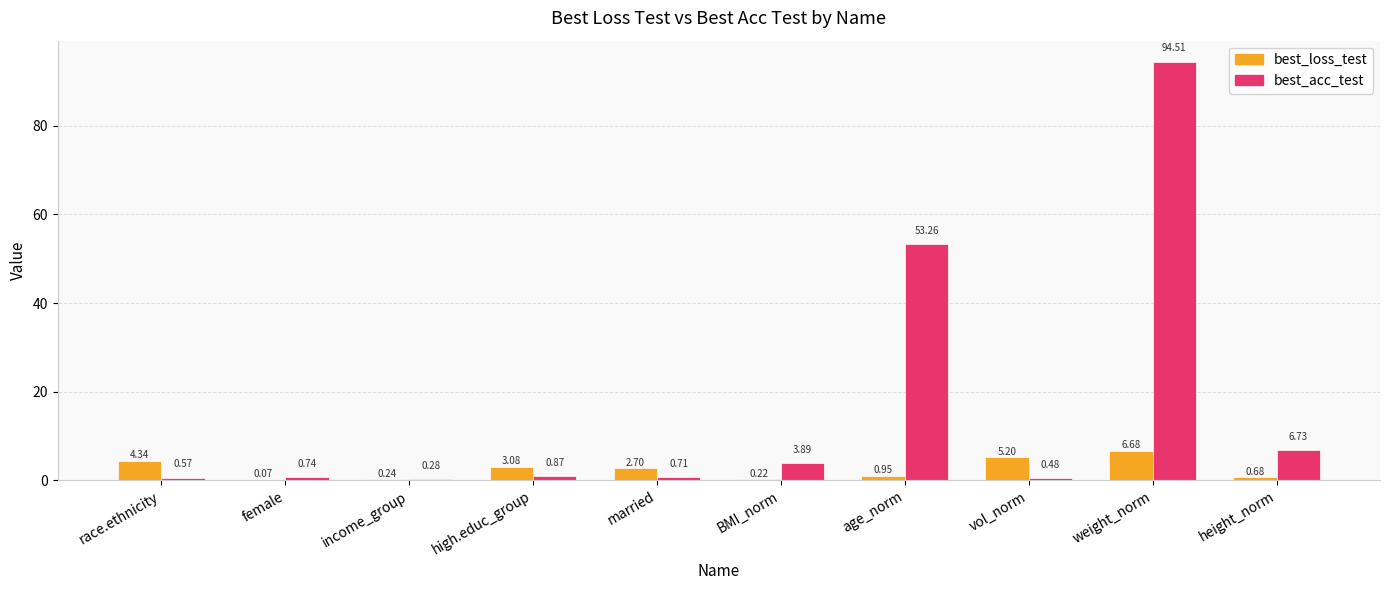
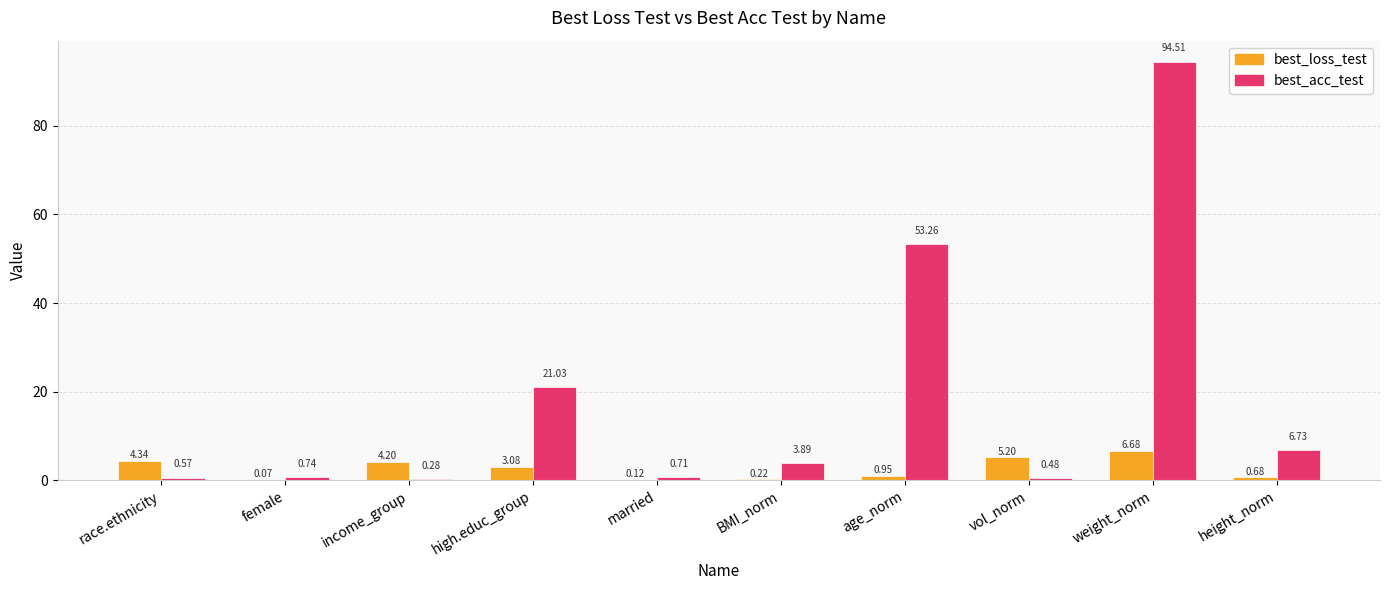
best_loss_test, income_group: 0.24 -> 4.20
best_acc_test, high.educ_group: 0.87 -> 21.03
best_loss_test, married: 2.70 -> 0.12
